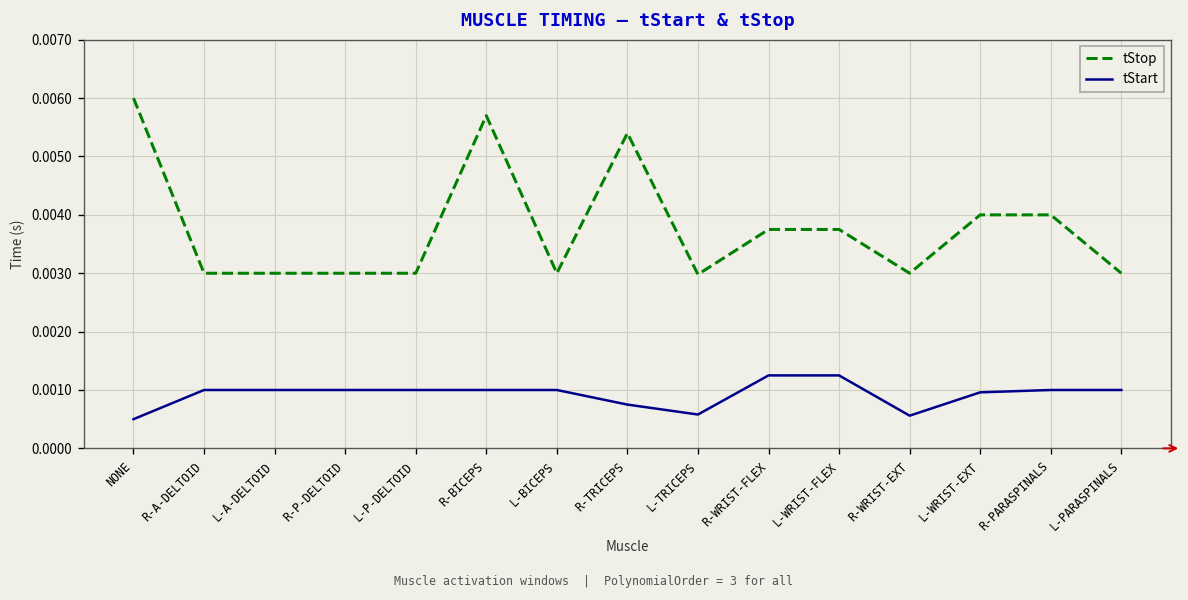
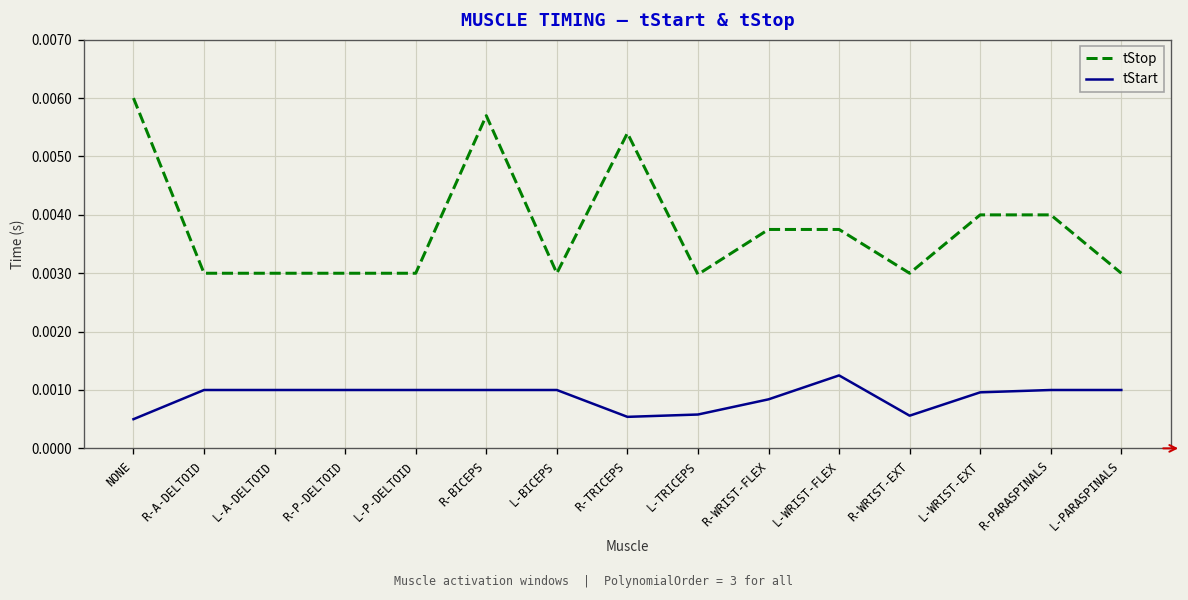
tStart, R-TRICEPS: 0.0008 -> 0.0005
tStart, R-WRIST-FLEX: 0.0013 -> 0.0008
